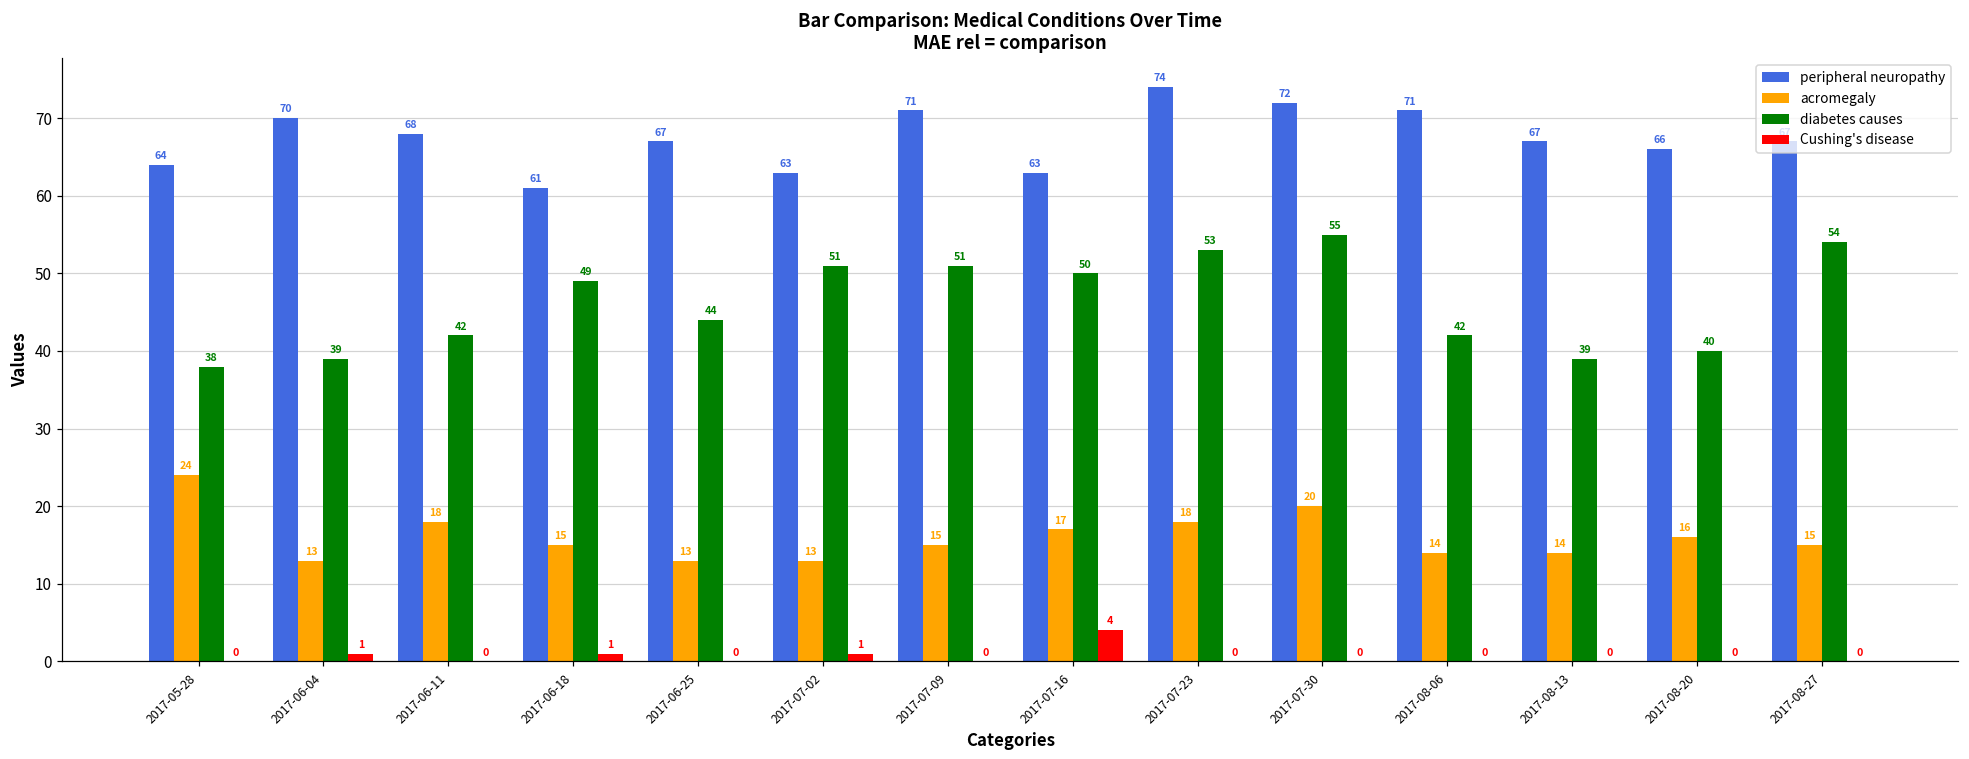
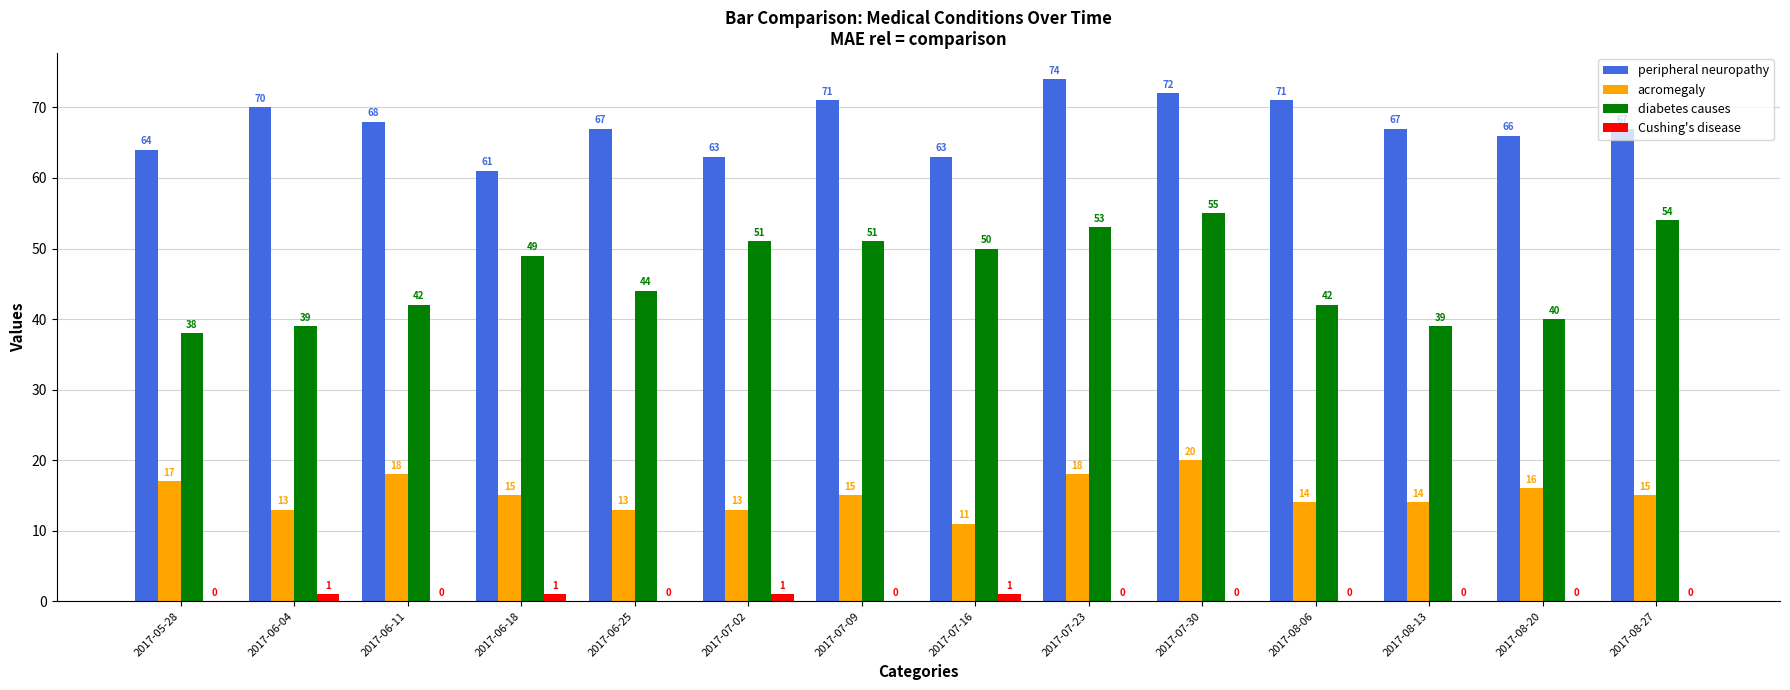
acromegaly, 2017-05-28: 24 -> 17
acromegaly, 2017-07-16: 17 -> 11
Cushing's disease, 2017-07-16: 4 -> 1
